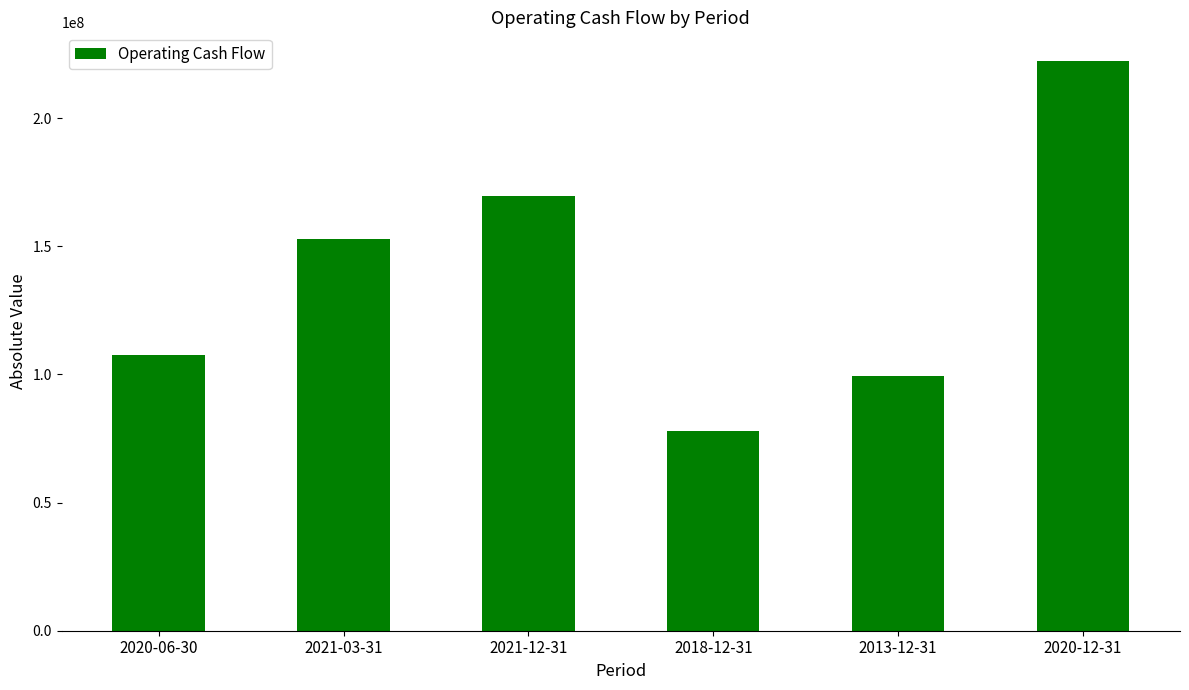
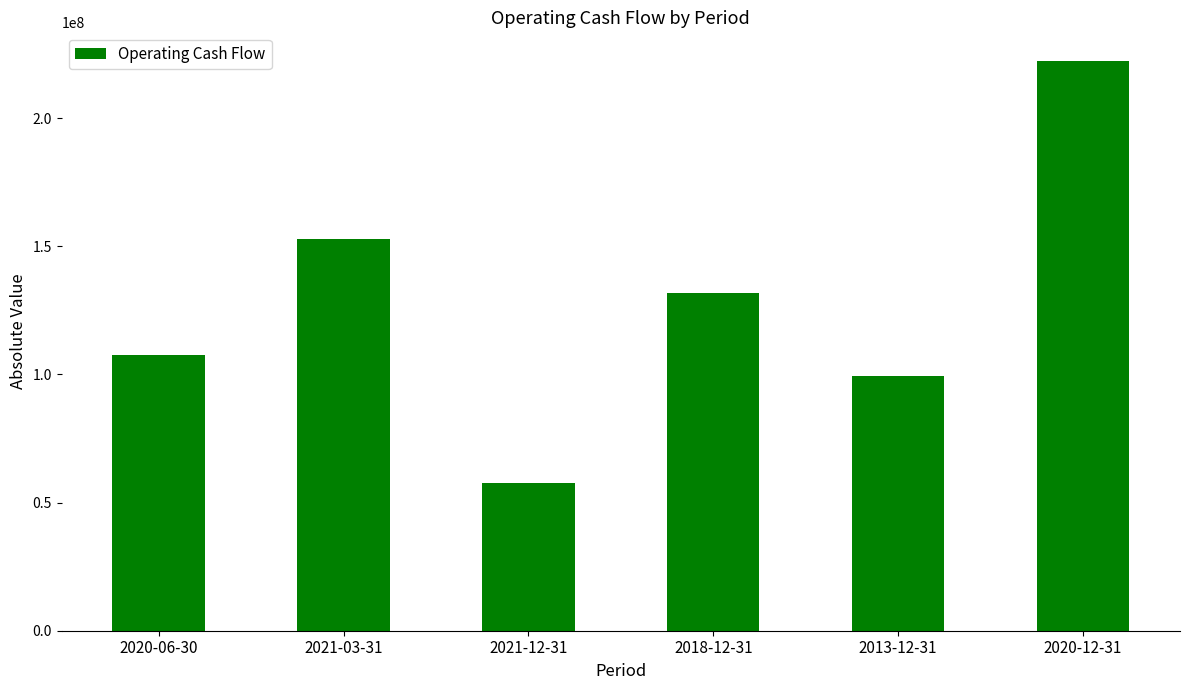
2021-12-31: 170000000 -> 58000000
2018-12-31: 78000000 -> 132000000
